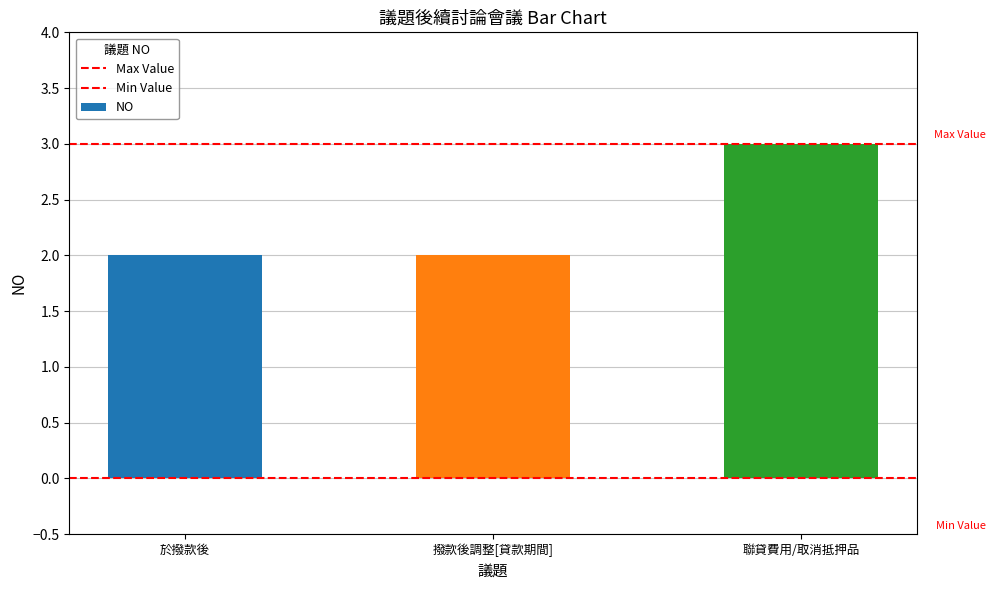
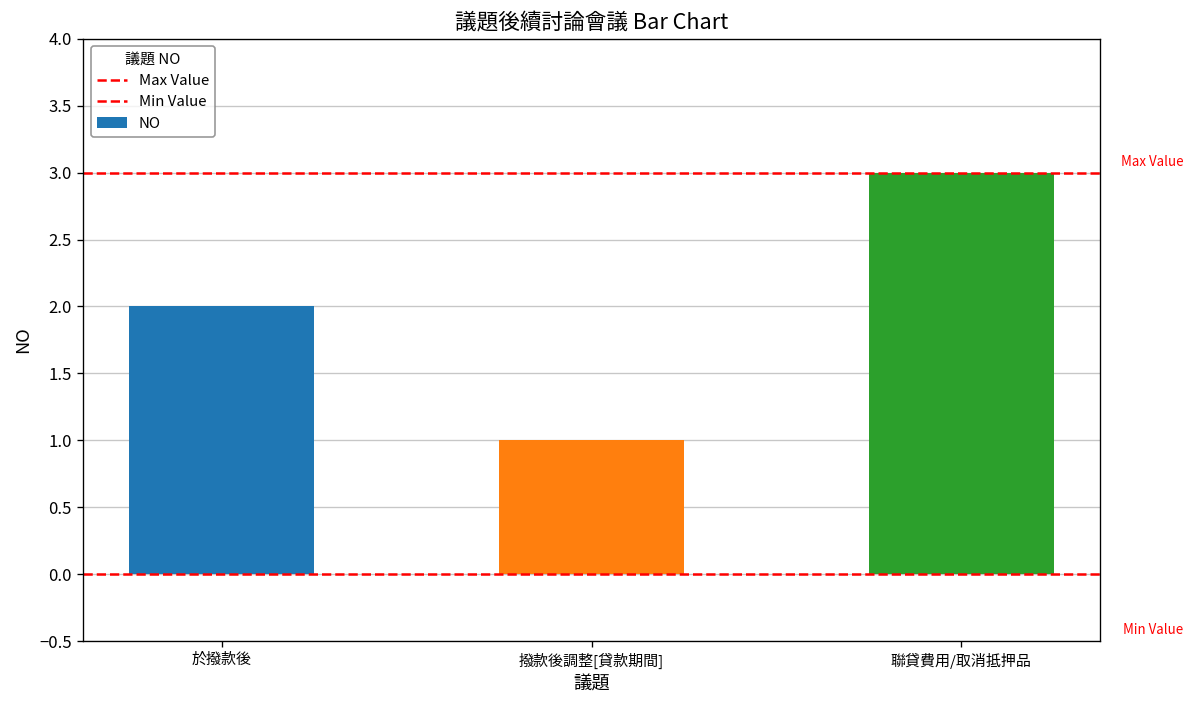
撥款後調整[貸款期間]: 2 -> 1
